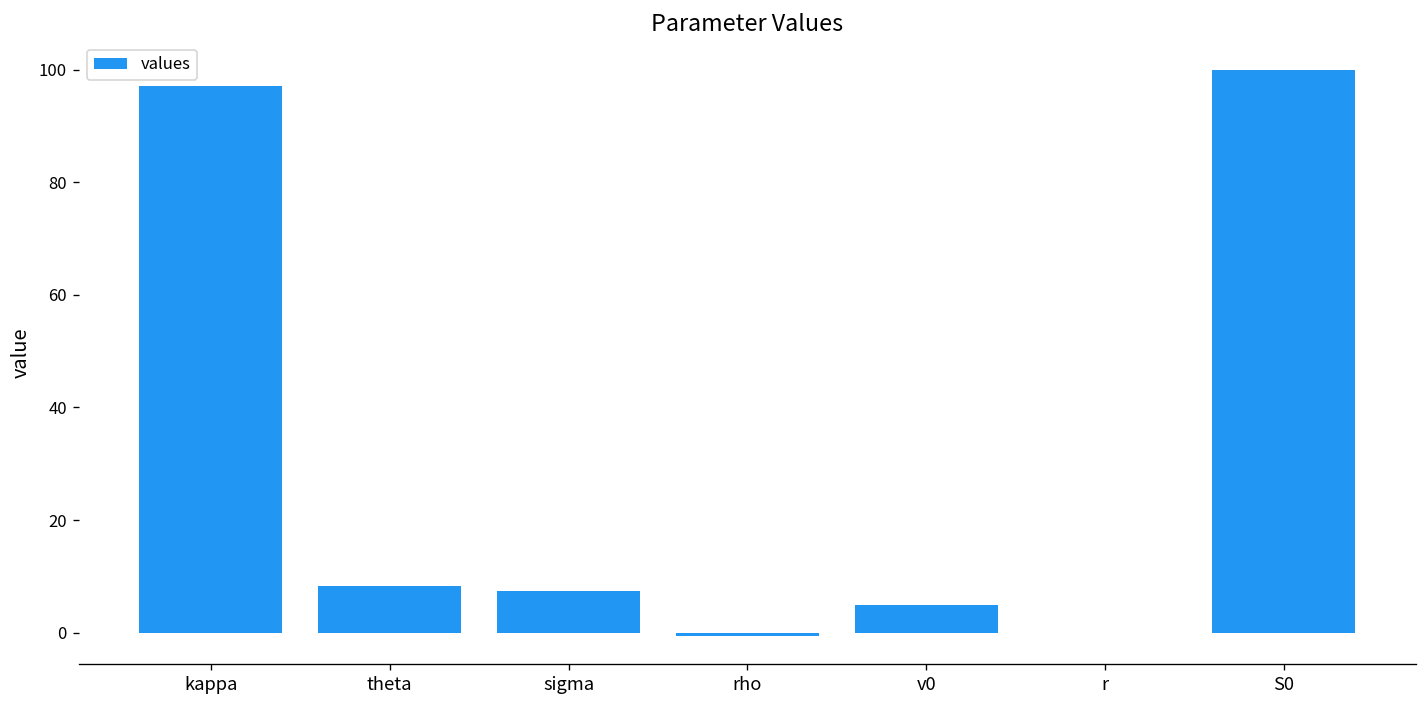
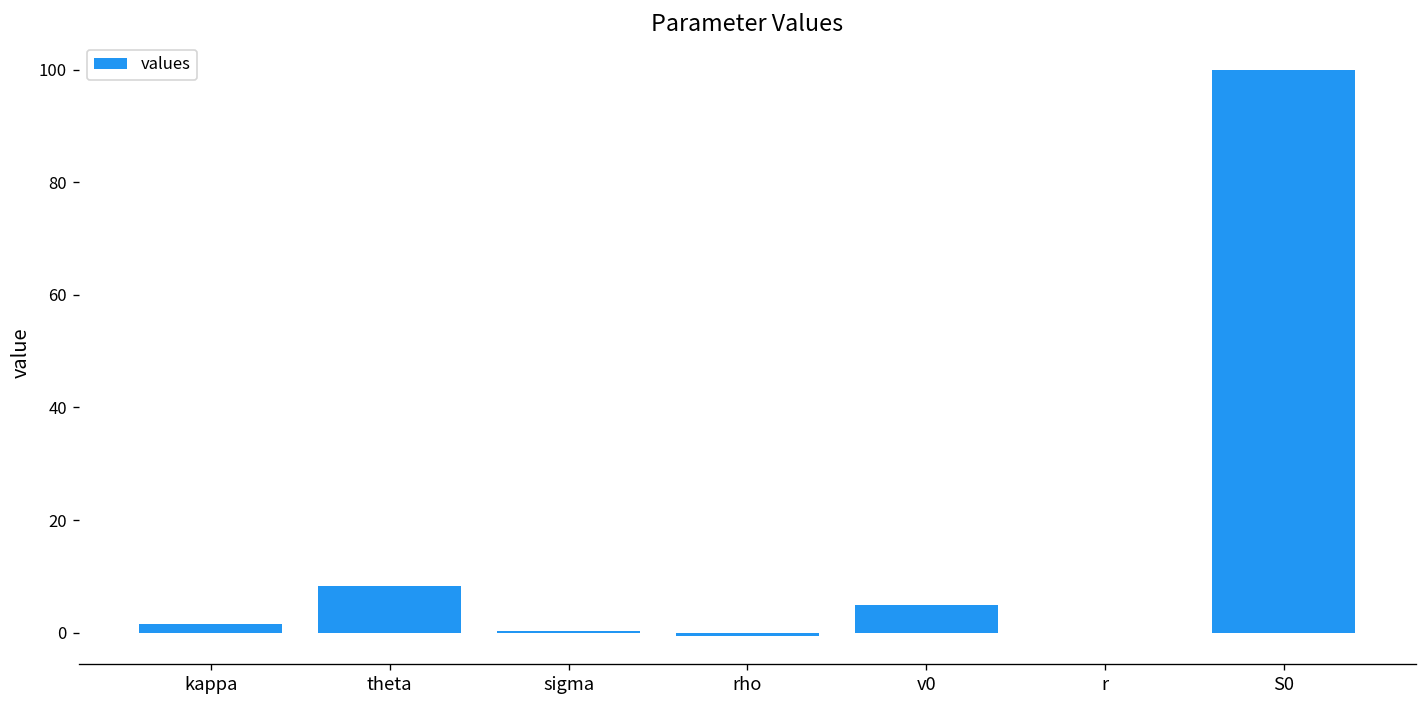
kappa: 97 -> 2
sigma: 8 -> 0
